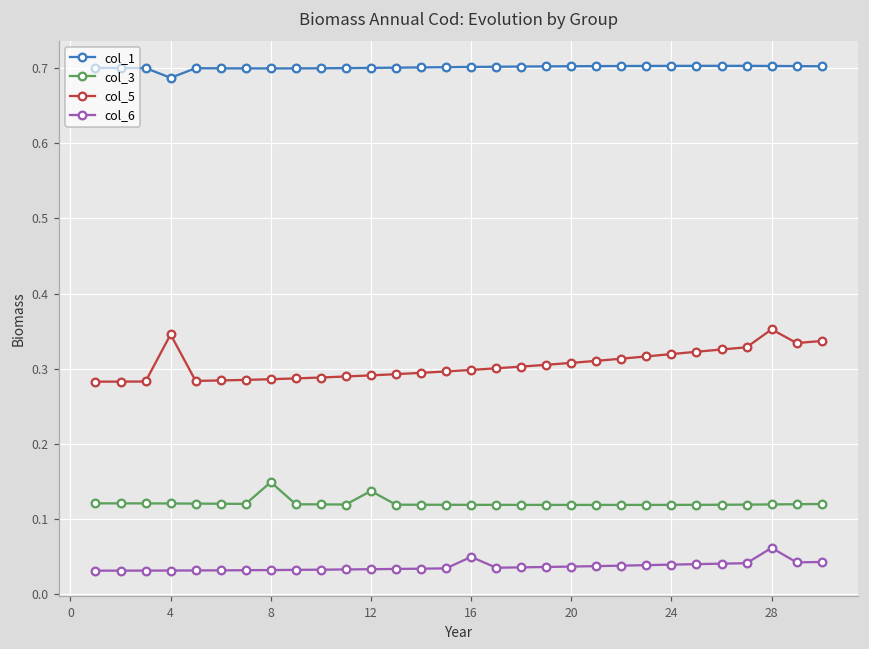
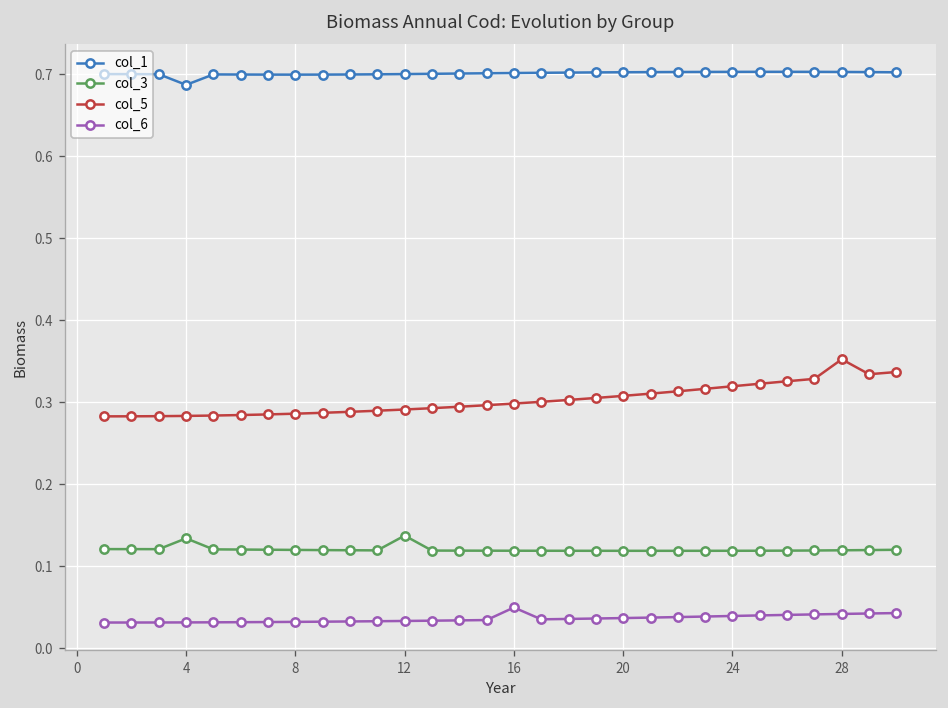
col_3, 4: 0.12 -> 0.13
col_5, 4: 0.35 -> 0.28
col_3, 8: 0.15 -> 0.12
col_6, 28: 0.06 -> 0.04
